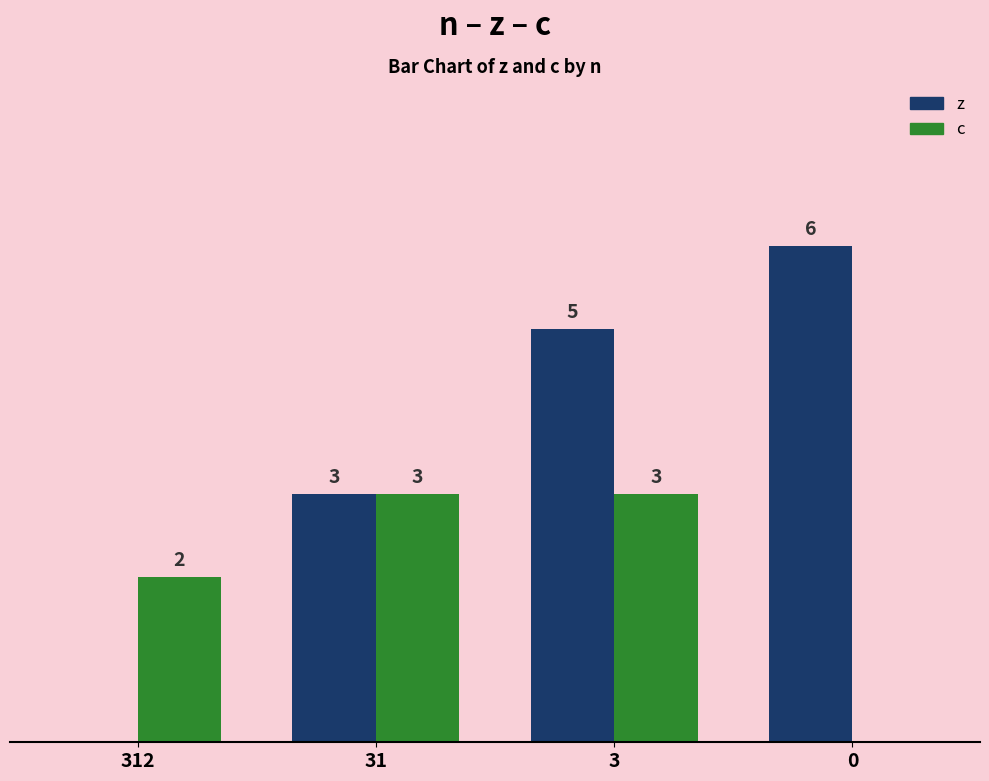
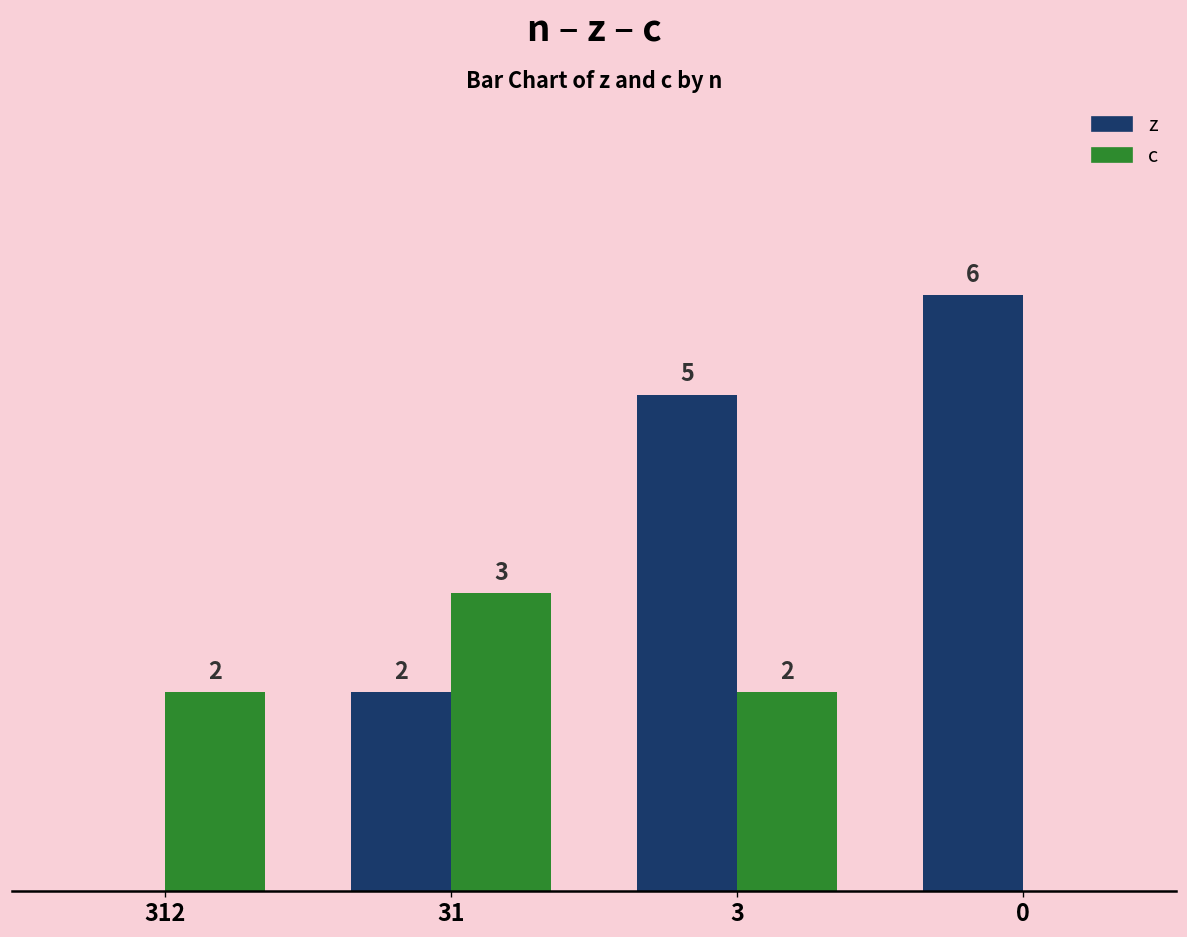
z, 31: 3 -> 2
c, 3: 3 -> 2
